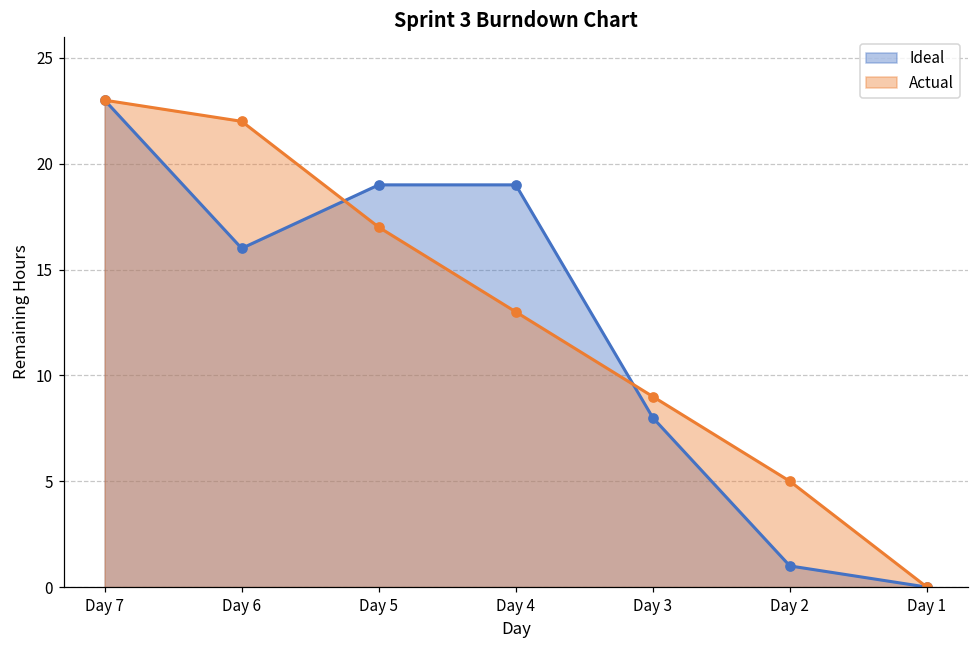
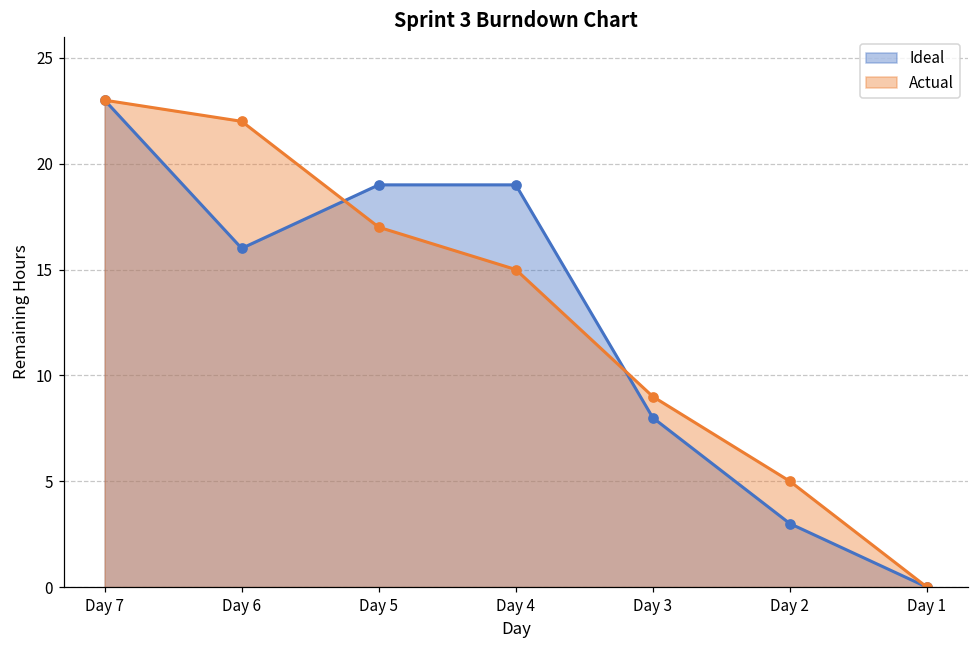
Actual, Day 4: 13 -> 15
Ideal, Day 2: 1 -> 3
